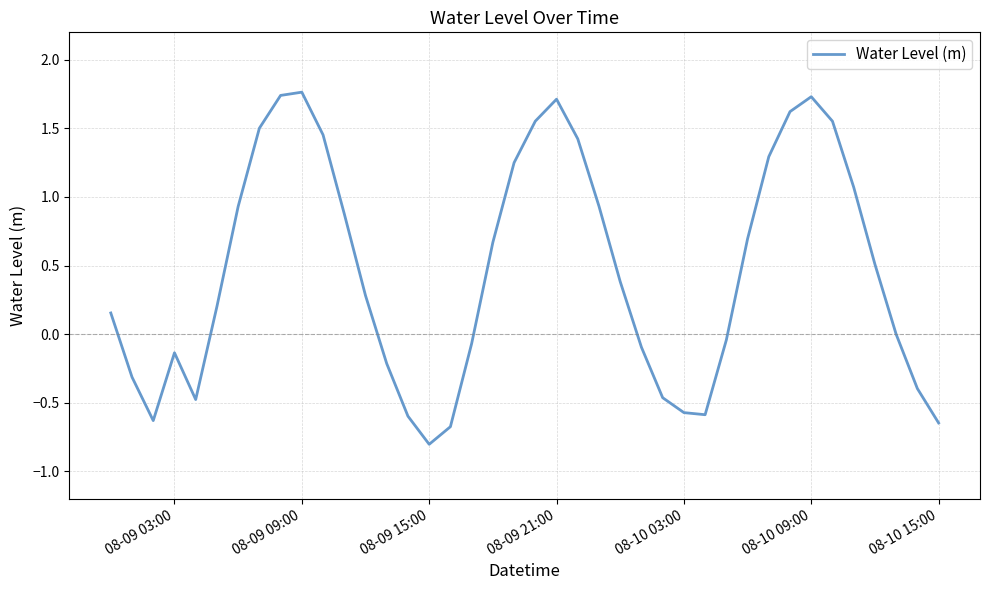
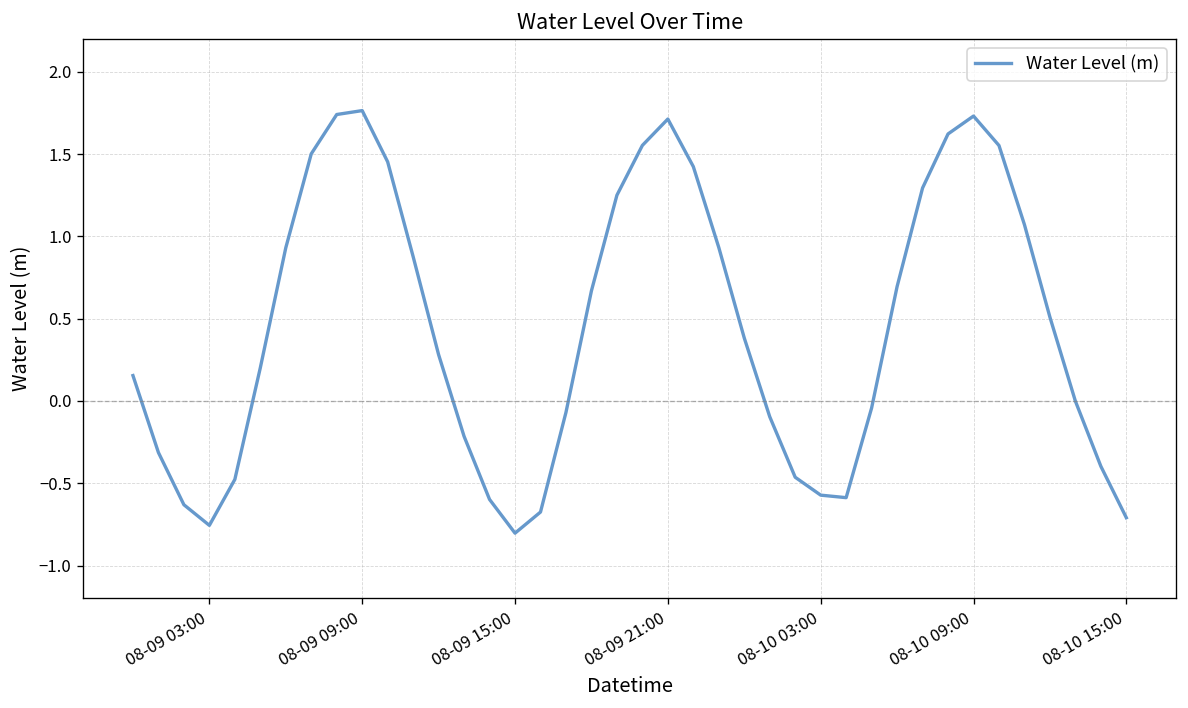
08-09 03:00: -0.14 -> -0.76
08-10 15:00: -0.65 -> -0.71
